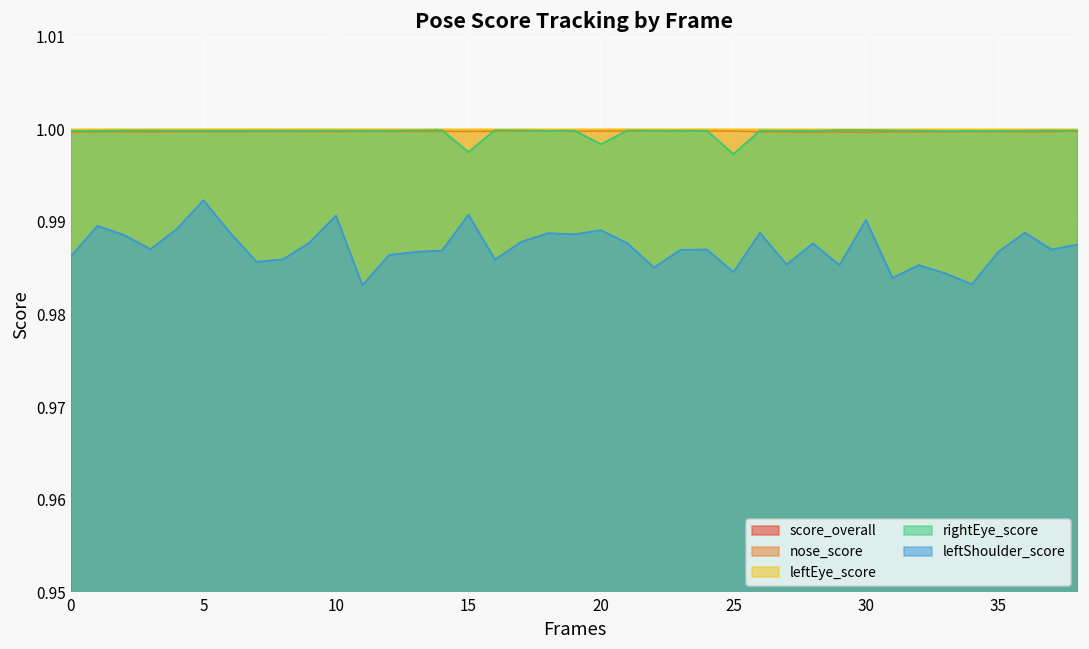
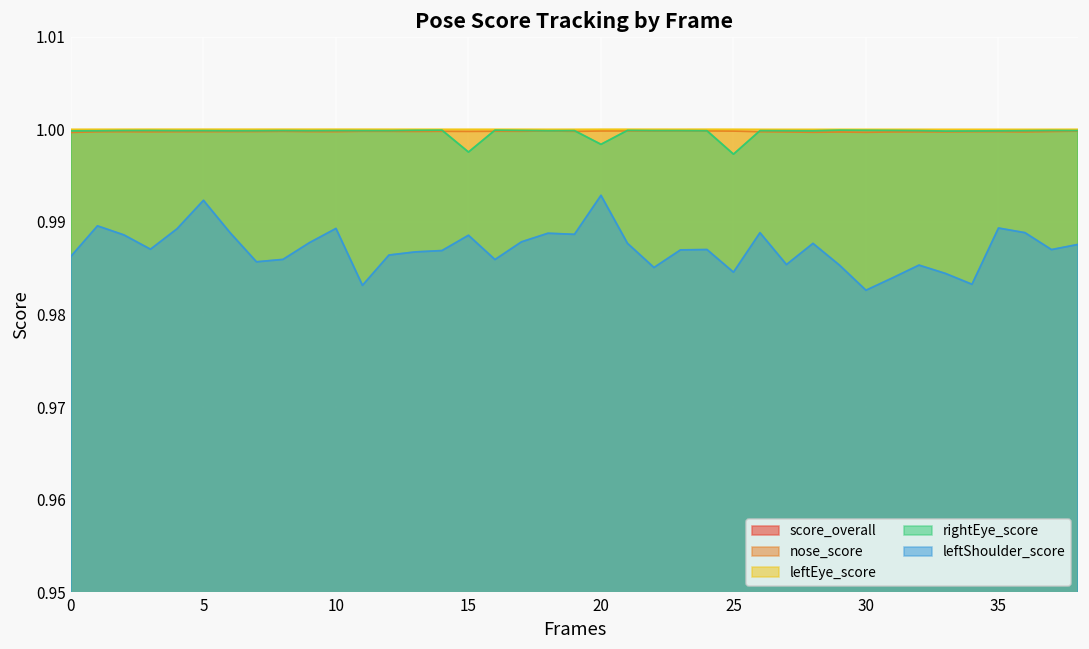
leftShoulder_score, 10: 0.991 -> 0.989
leftShoulder_score, 15: 0.991 -> 0.989
leftShoulder_score, 20: 0.989 -> 0.993
leftShoulder_score, 30: 0.990 -> 0.983
leftShoulder_score, 35: 0.987 -> 0.989
